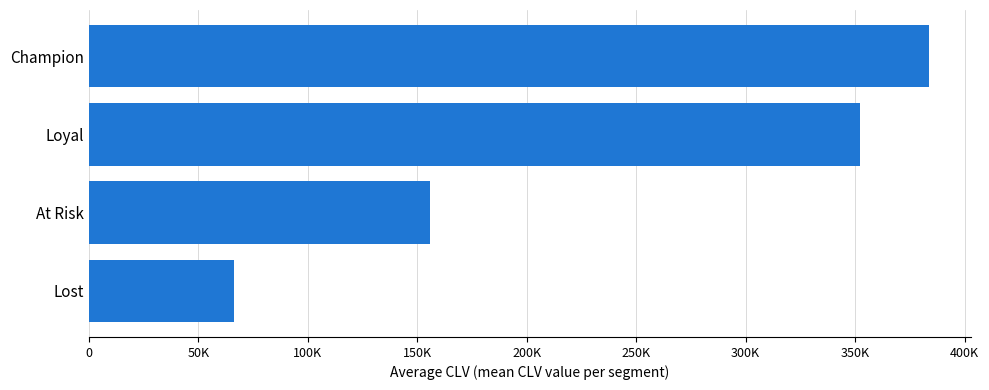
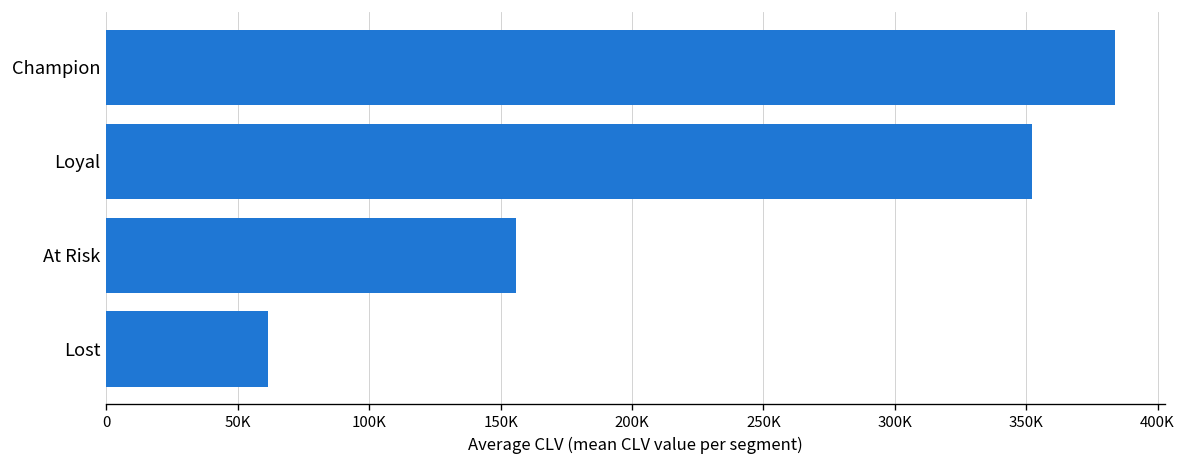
Lost: 66000 -> 62000
